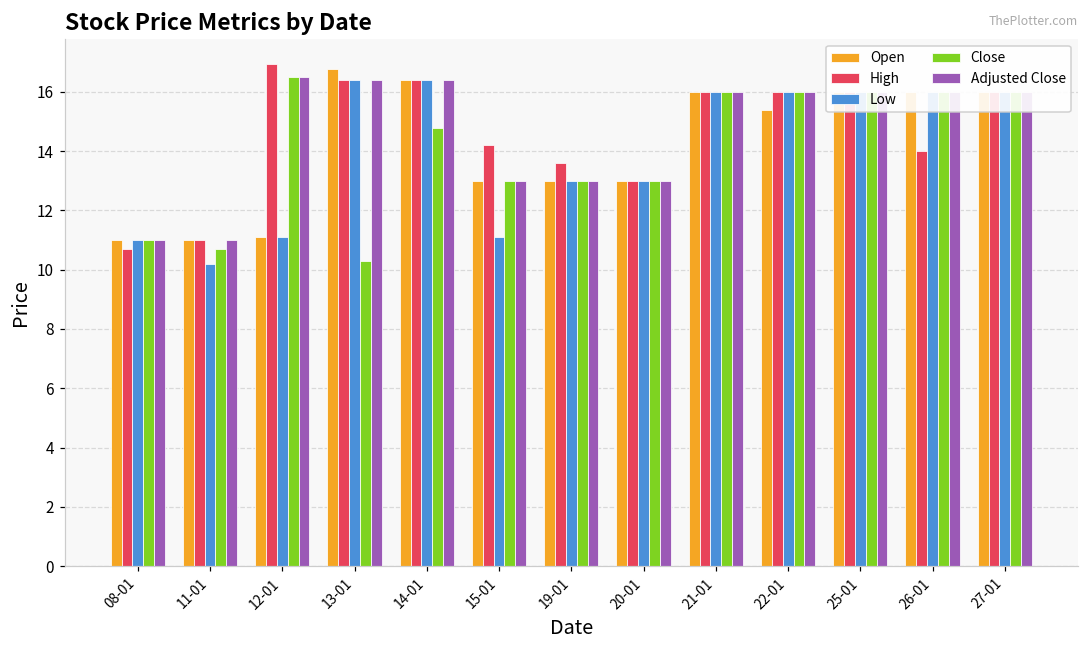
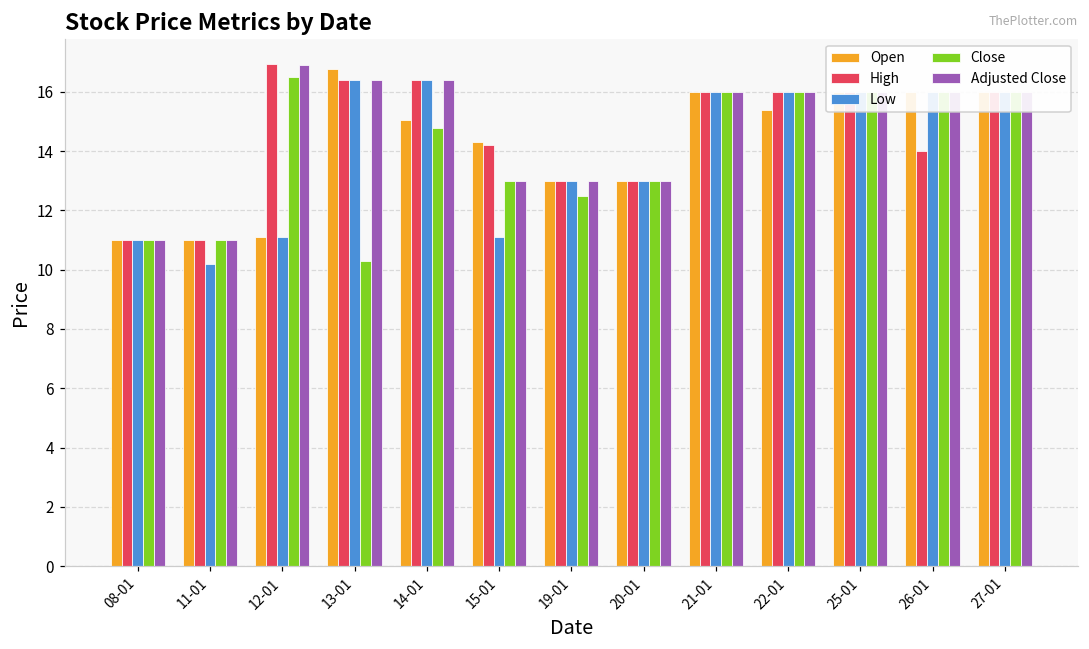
High, 08-01: 10.7 -> 11.0
Close, 11-01: 10.7 -> 11.0
Adjusted Close, 12-01: 16.5 -> 16.9
Open, 14-01: 16.4 -> 15.1
Open, 15-01: 13.0 -> 14.3
High, 19-01: 13.6 -> 13.0
Close, 19-01: 13.0 -> 12.5
